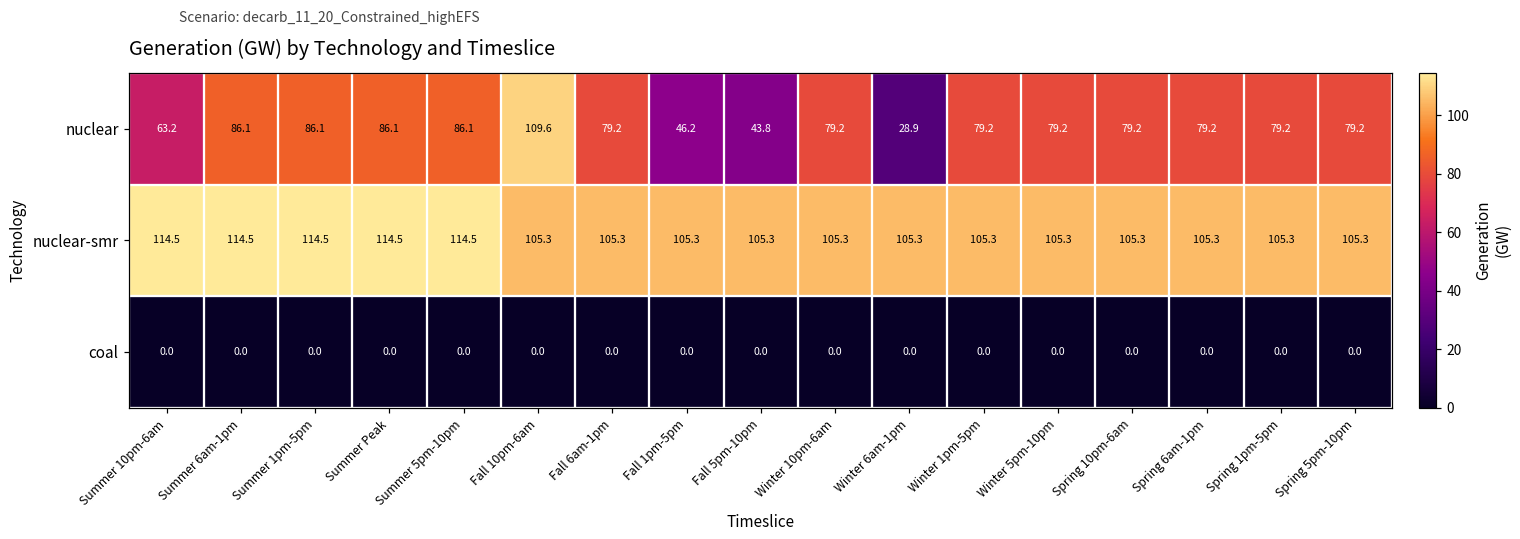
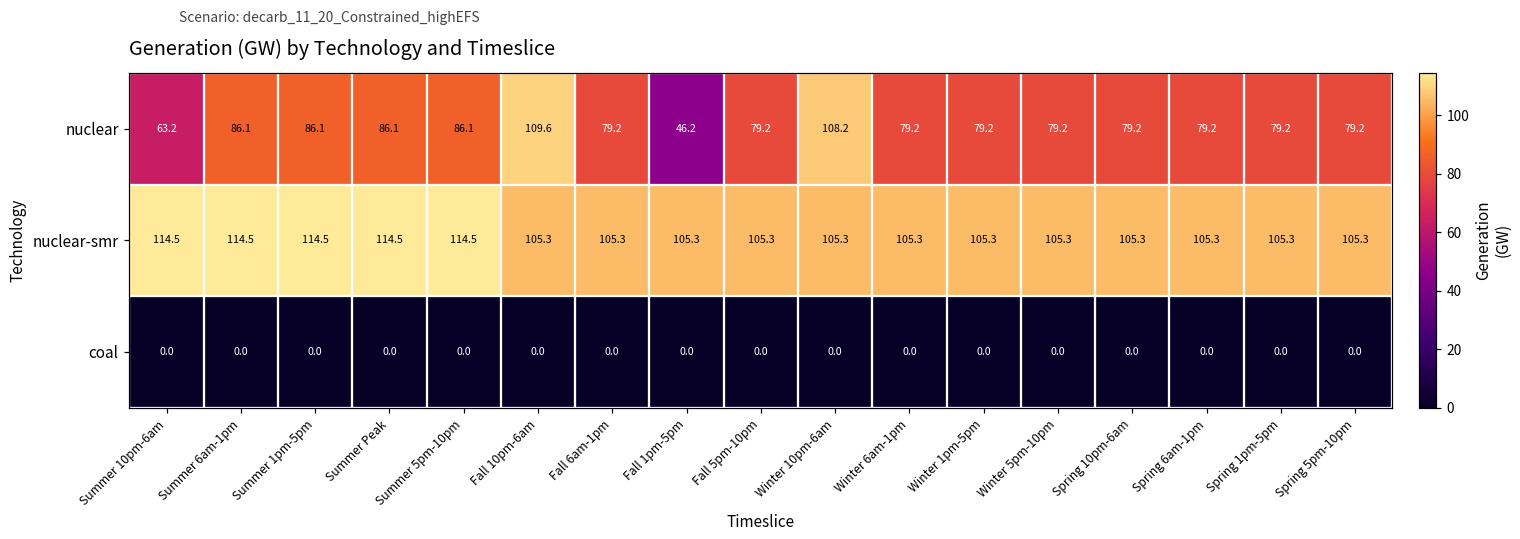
nuclear, Fall 5pm-10pm: 43.8 -> 79.2
nuclear, Winter 10pm-6am: 79.2 -> 108.2
nuclear, Winter 6am-1pm: 28.9 -> 79.2
